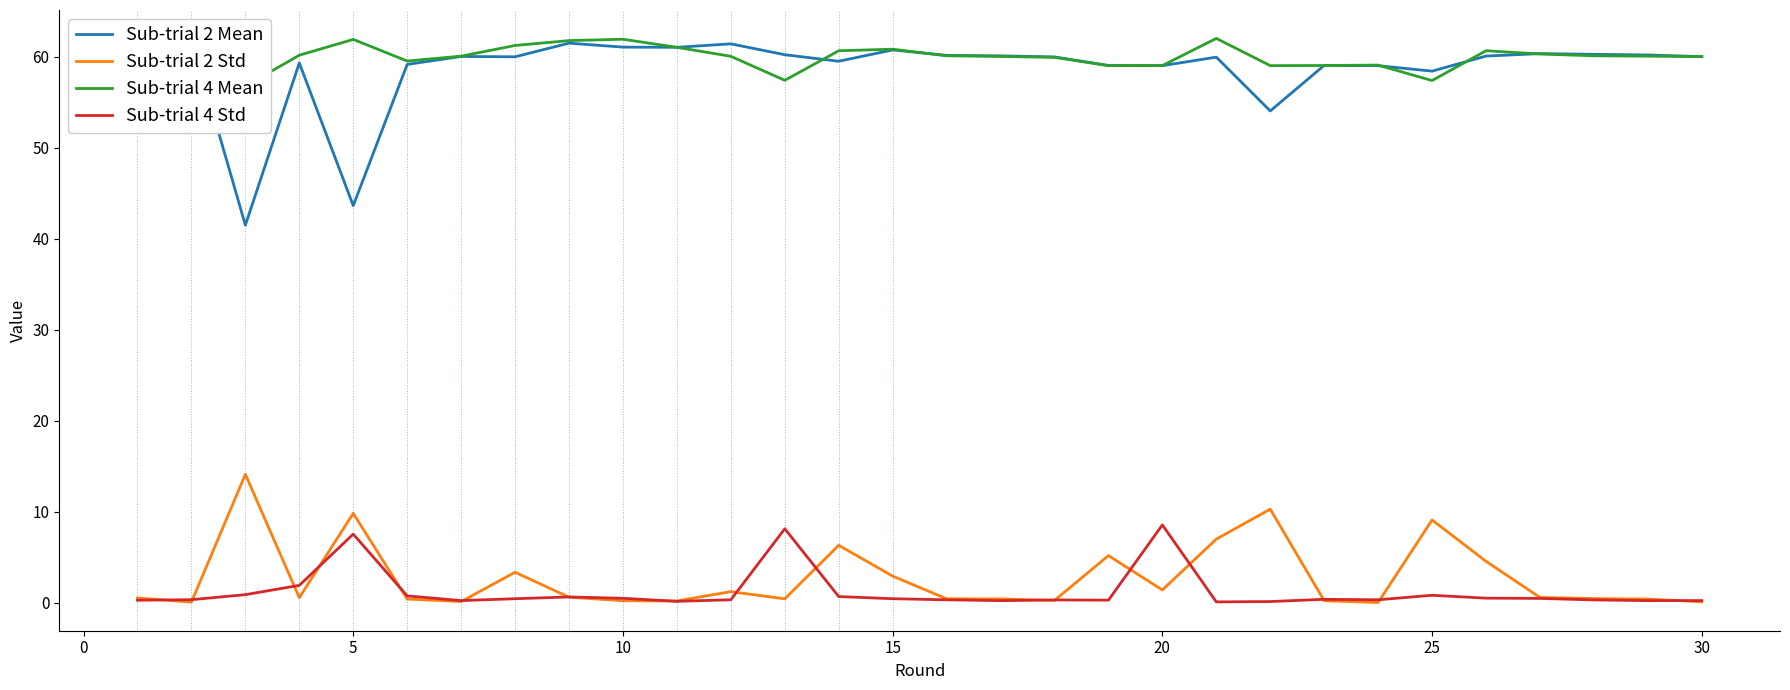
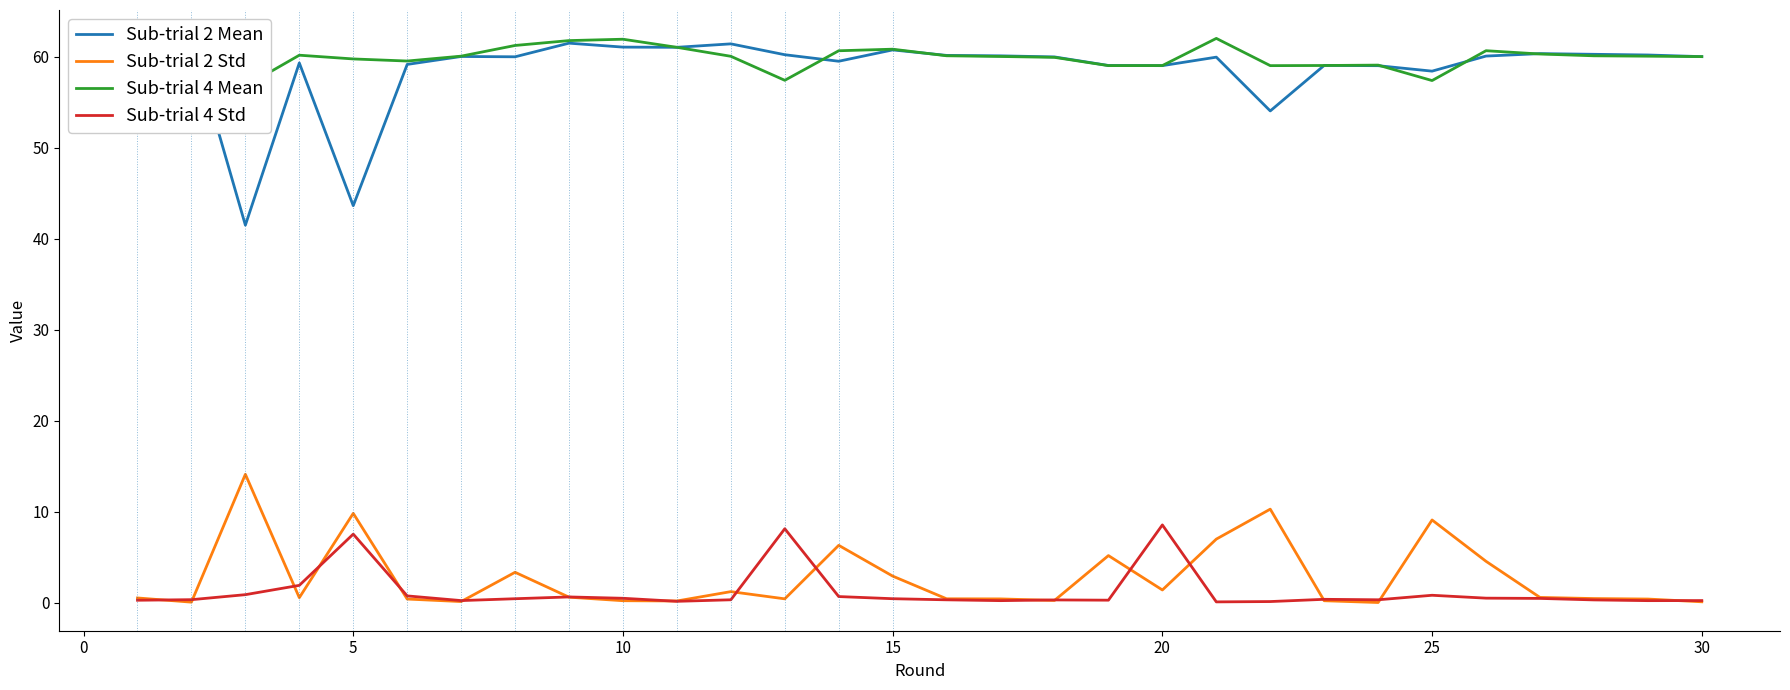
Sub-trial 4 Mean, 5: 62 -> 60
